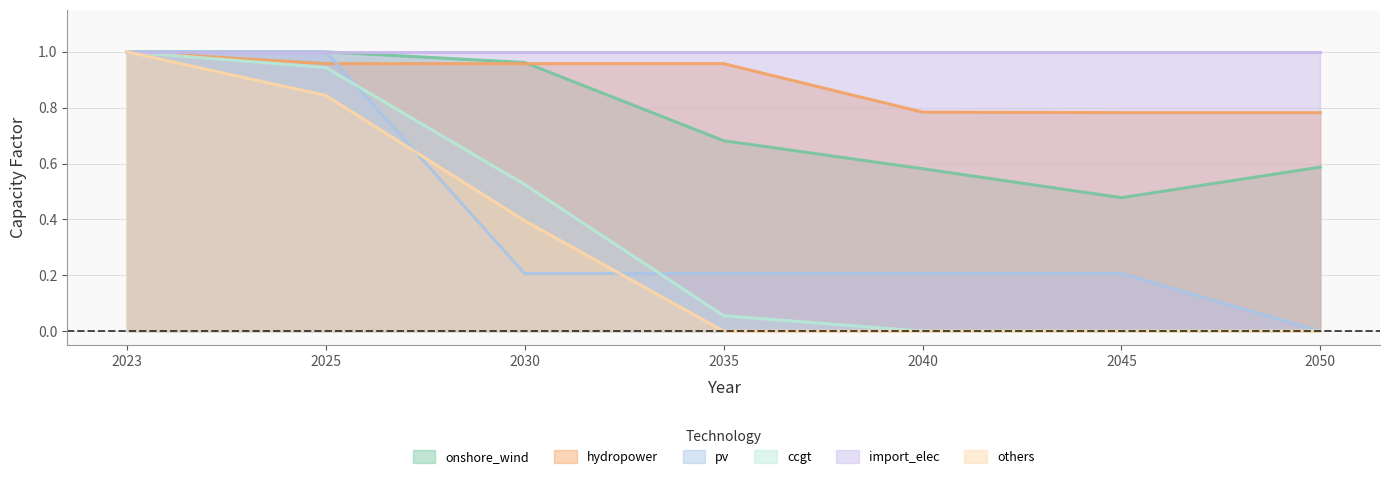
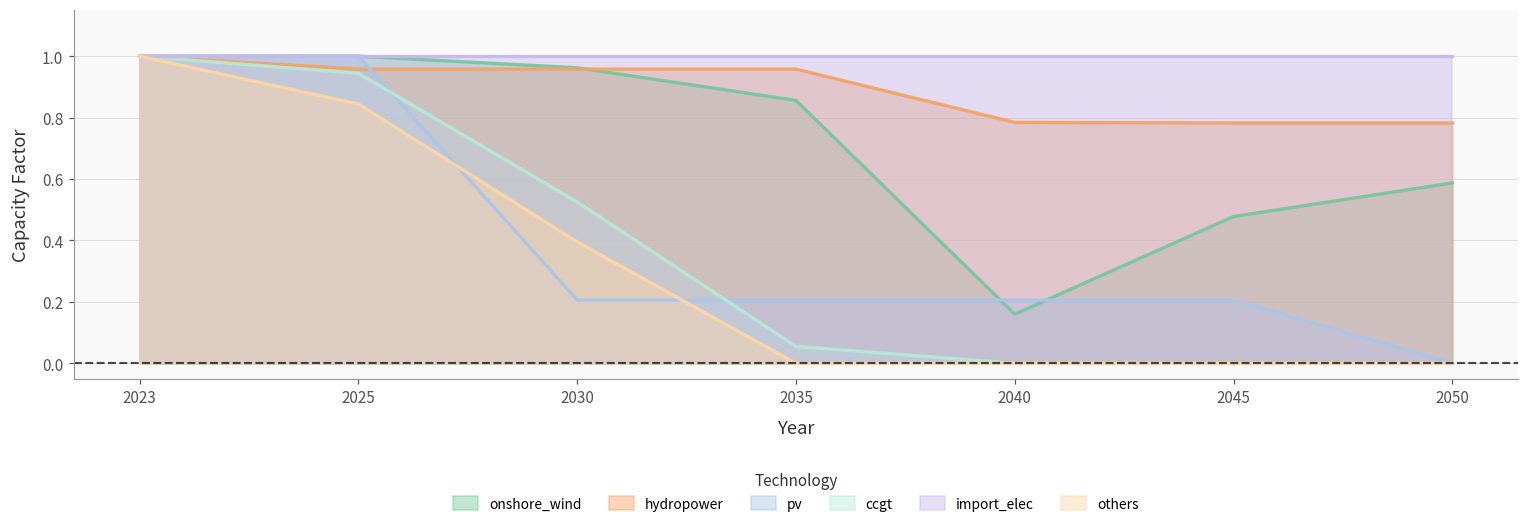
onshore_wind, 2035: 0.68 -> 0.86
onshore_wind, 2040: 0.58 -> 0.16
